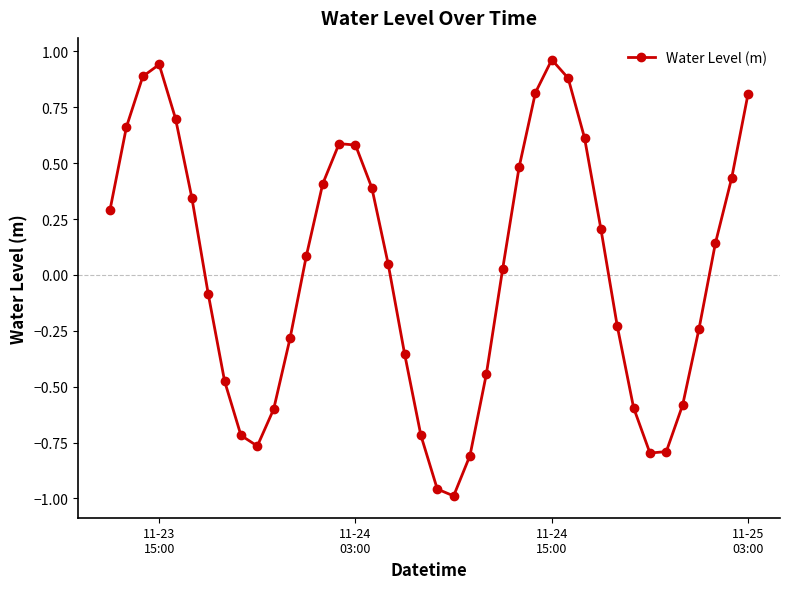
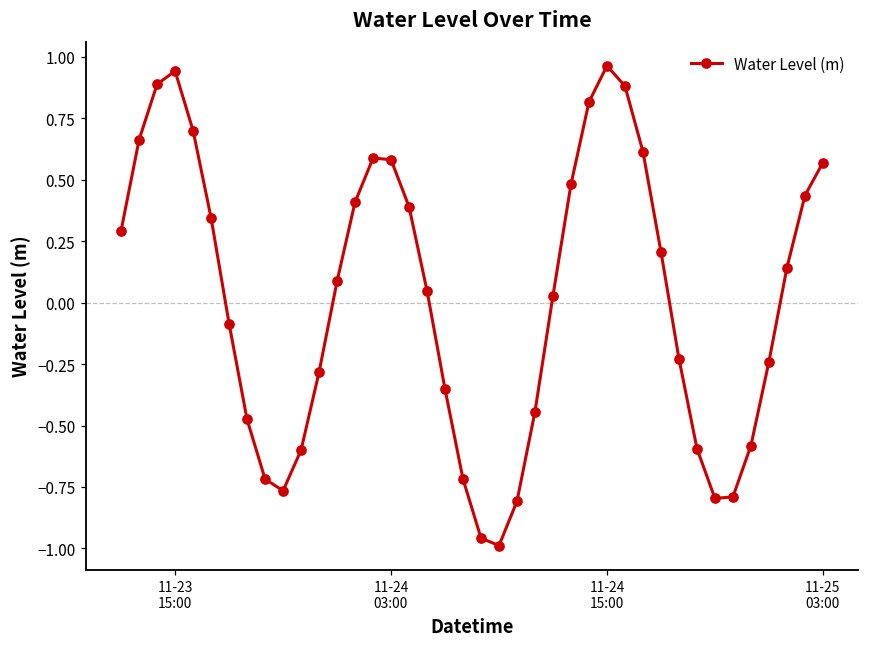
11-25 03:00: 0.81 -> 0.57
